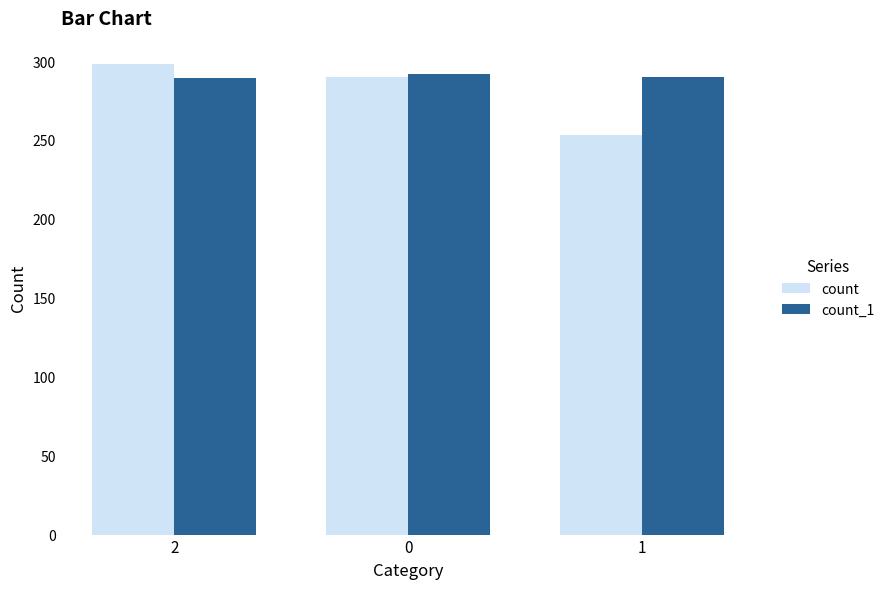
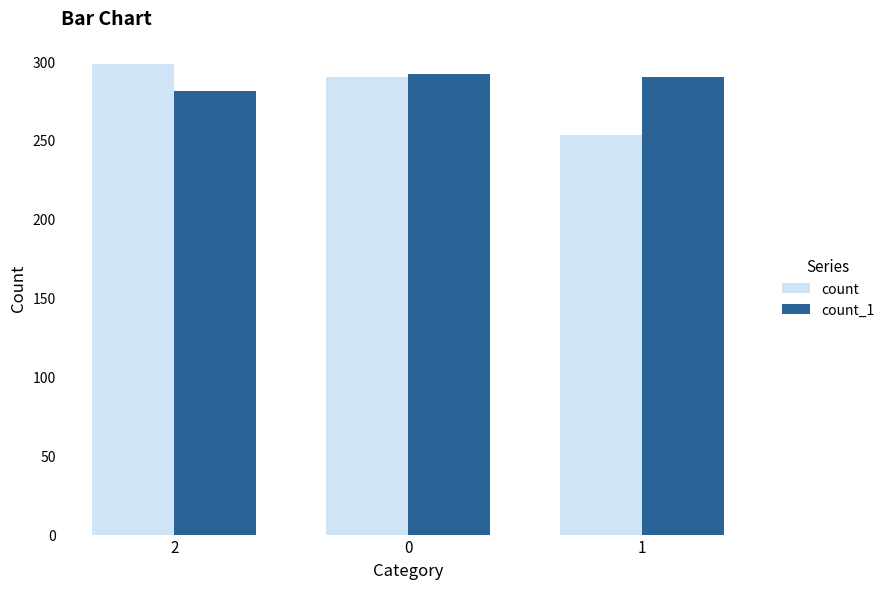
count_1, 2: 289 -> 281
